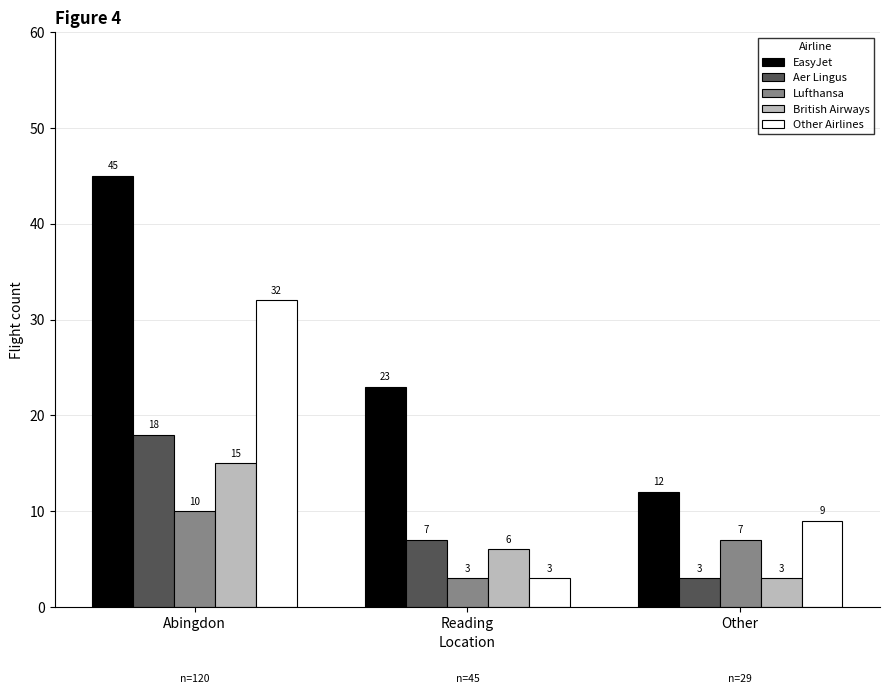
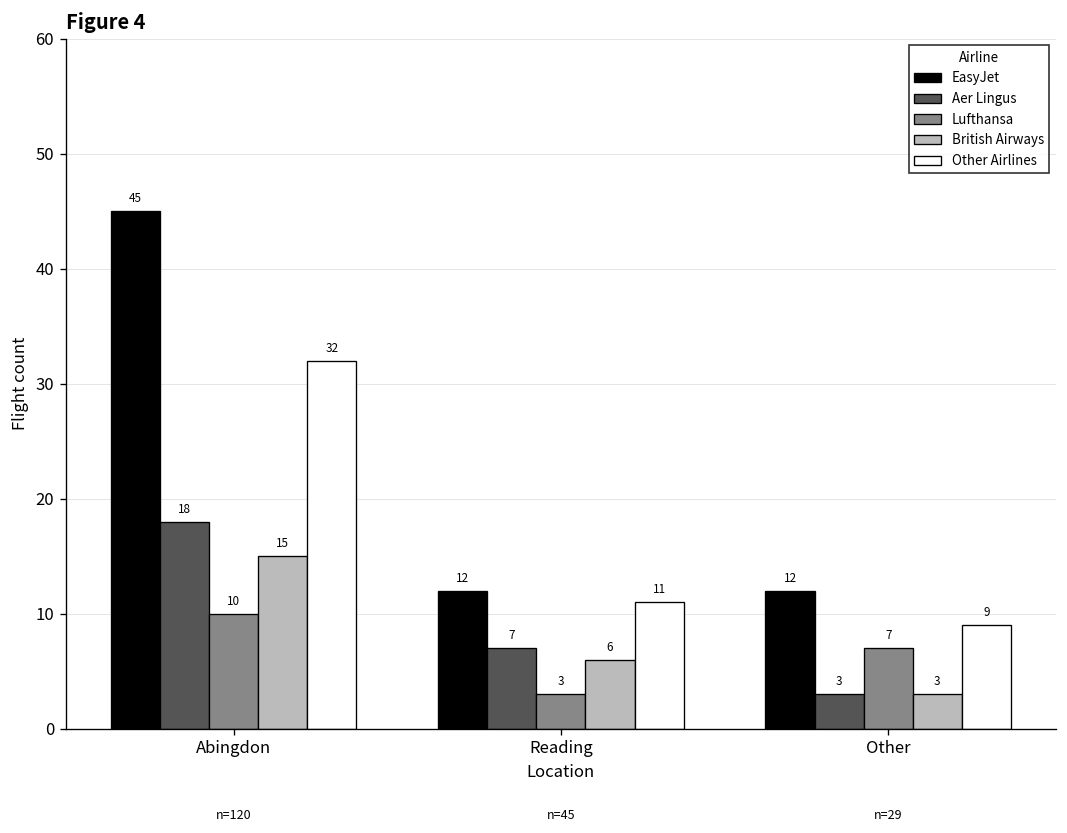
EasyJet, Reading: 23 -> 12
Other Airlines, Reading: 3 -> 11
